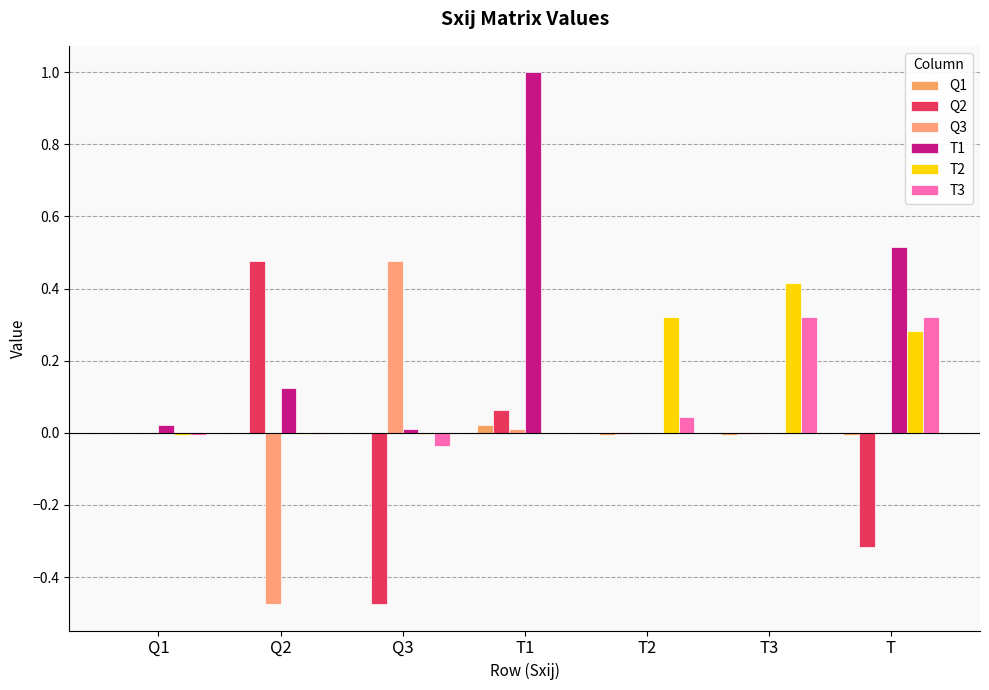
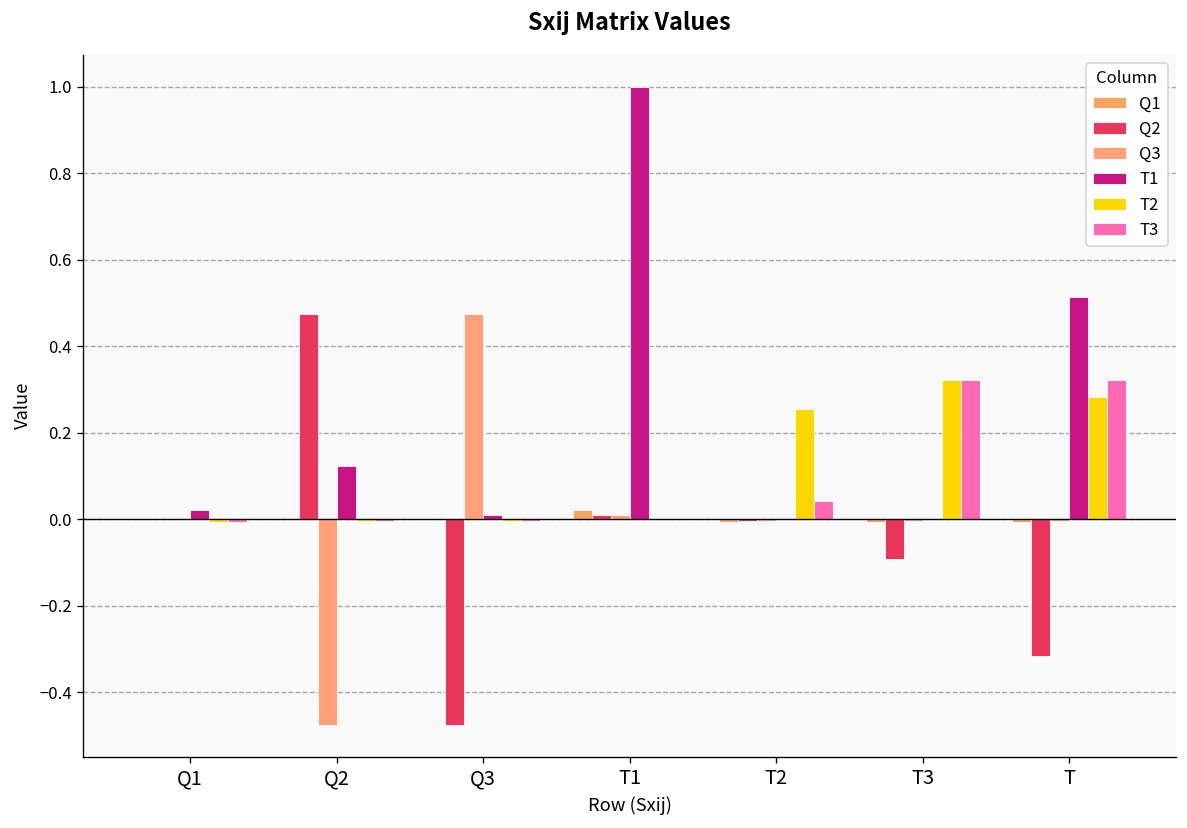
T3, Q3: -0.04 -> 0.00
Q2, T1: 0.06 -> 0.01
T2, T2: 0.32 -> 0.26
Q2, T3: 0.00 -> -0.09
T2, T3: 0.42 -> 0.32
